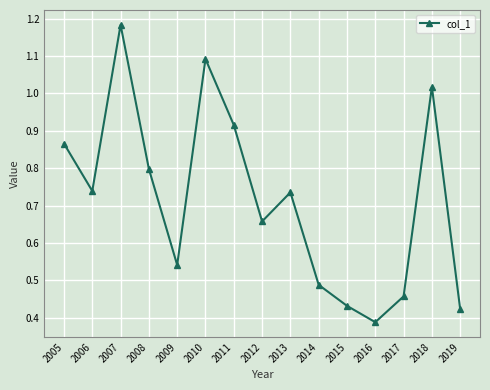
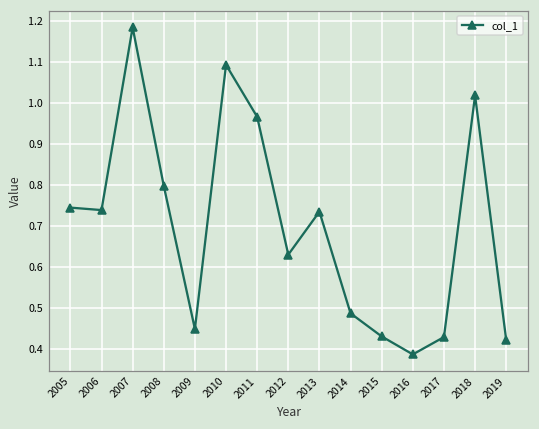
2005: 0.87 -> 0.74
2009: 0.54 -> 0.45
2011: 0.92 -> 0.97
2012: 0.66 -> 0.63
2017: 0.46 -> 0.43
